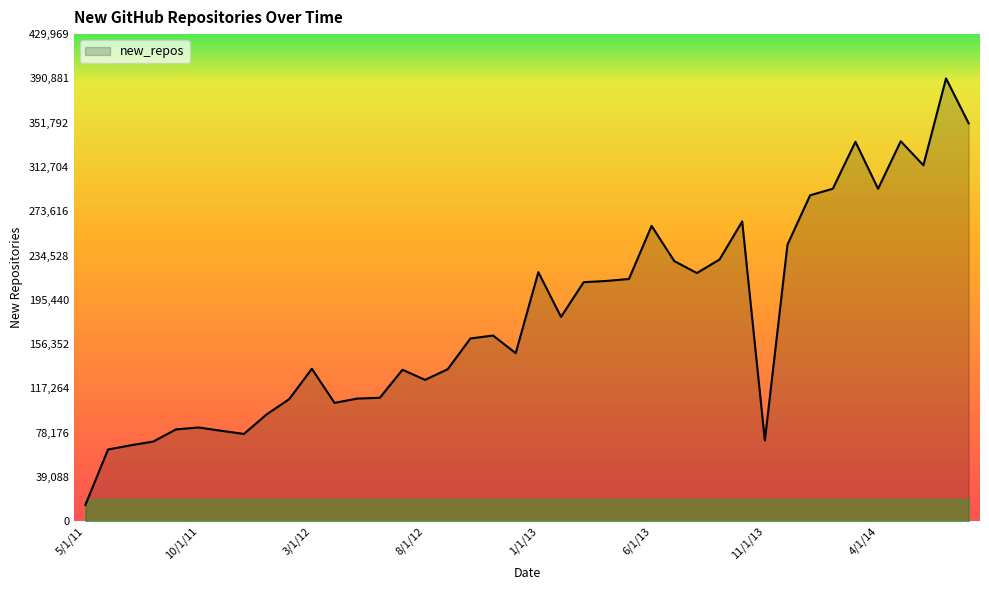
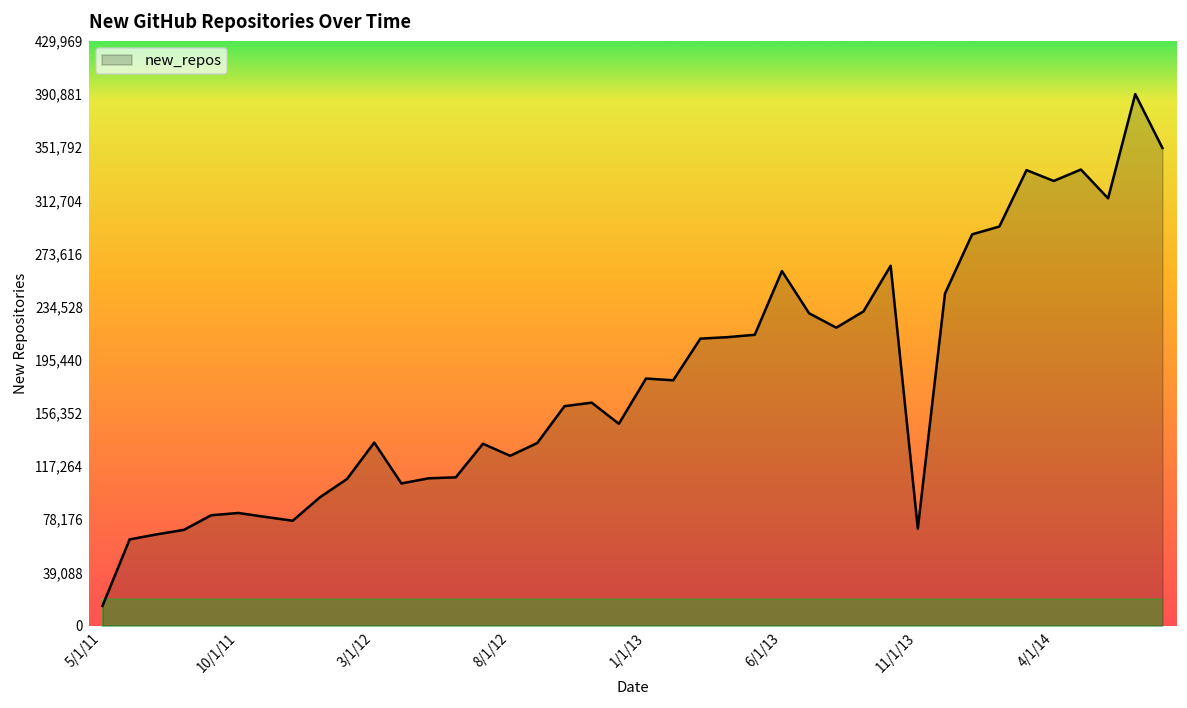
new_repos, 1/1/13: 220,000 -> 182,000
new_repos, 4/1/14: 294,000 -> 327,000
